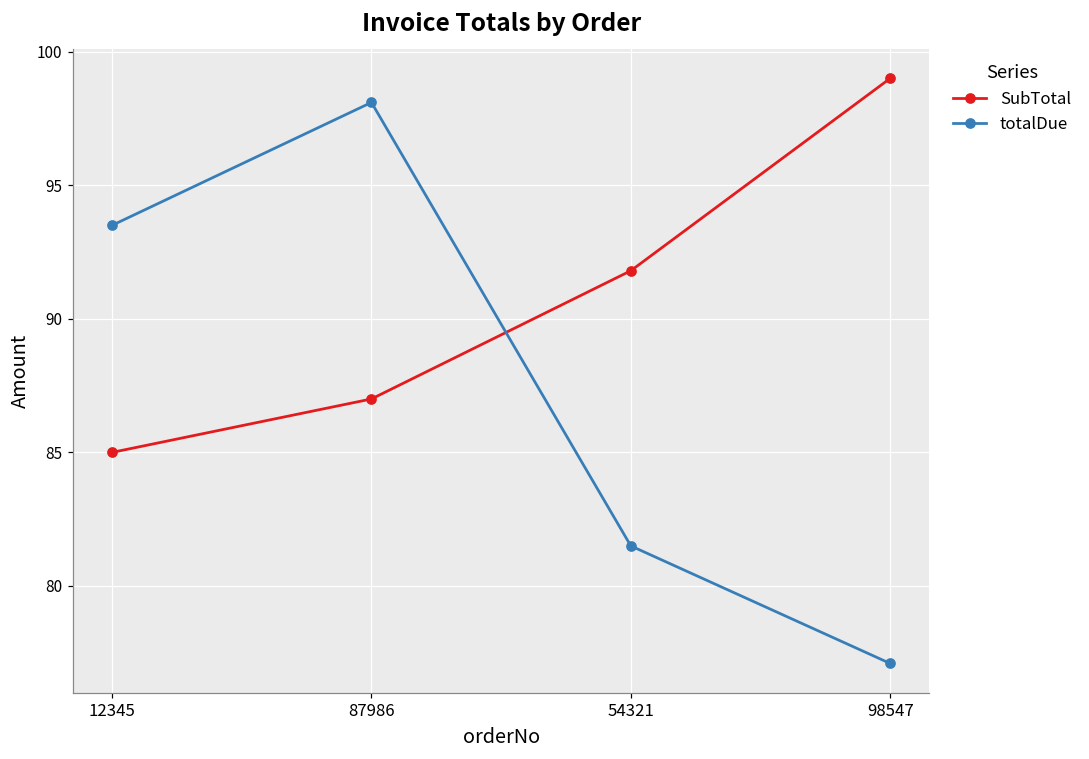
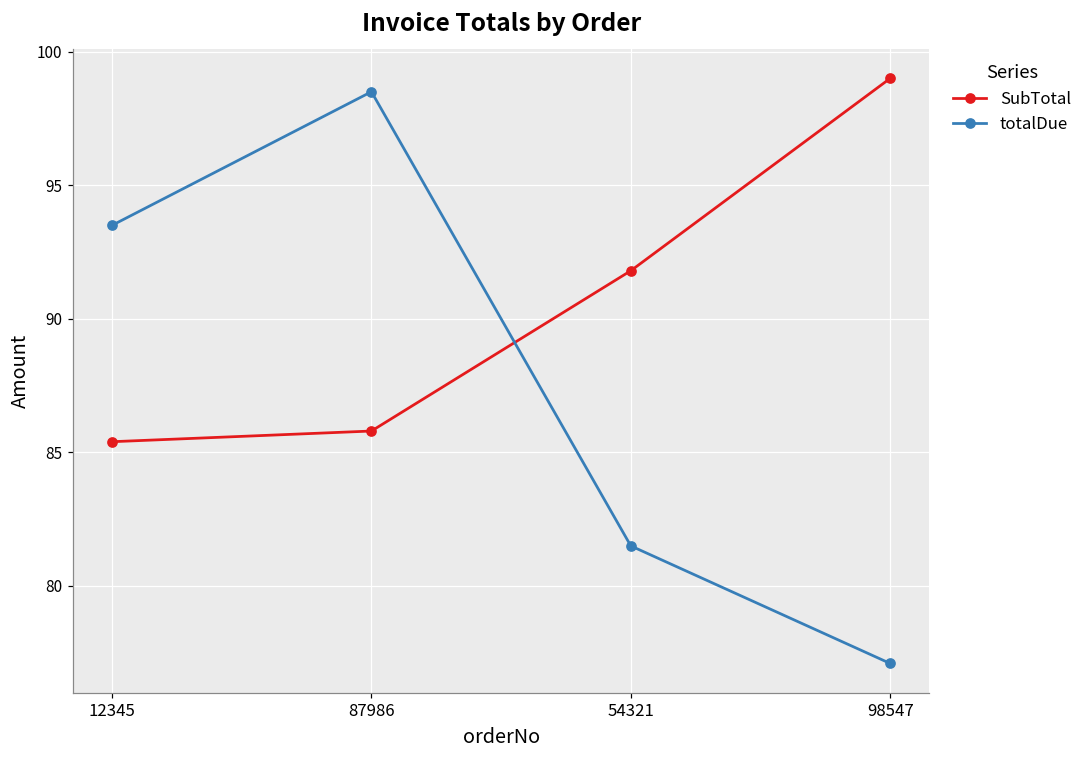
SubTotal, 12345: 85.0 -> 85.4
SubTotal, 87986: 87.0 -> 85.8
totalDue, 87986: 98.1 -> 98.5
